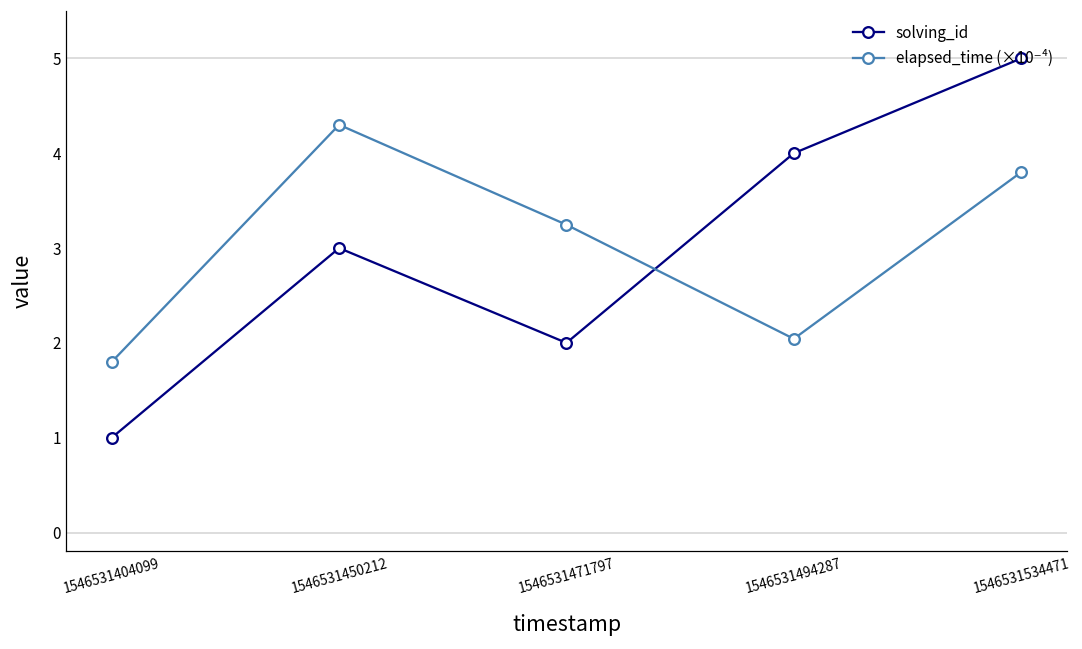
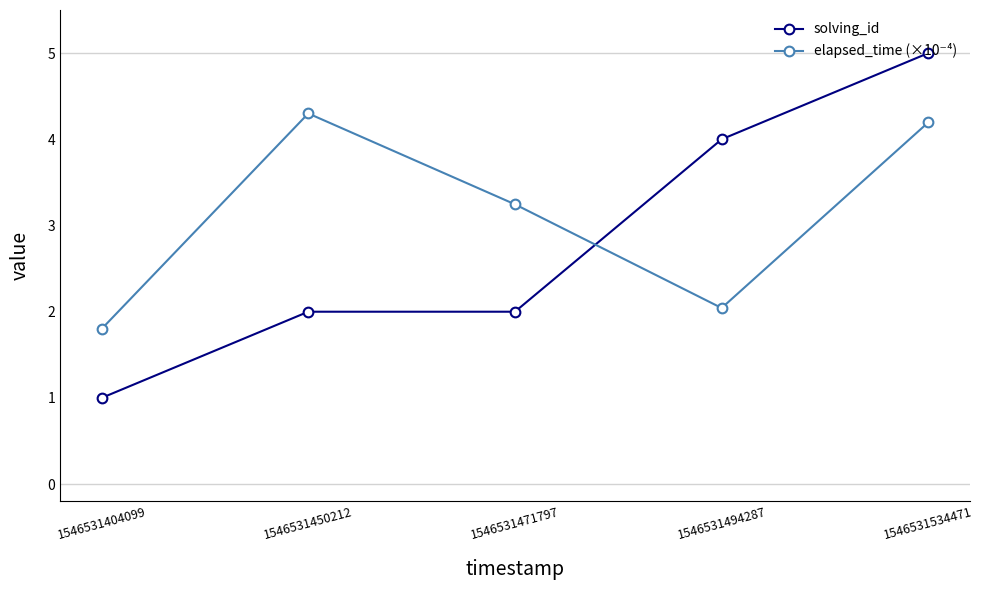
solving_id, 1546531450212: 3 -> 2
elapsed_time (×10⁻⁴), 1546531534471: 3.8 -> 4.2
